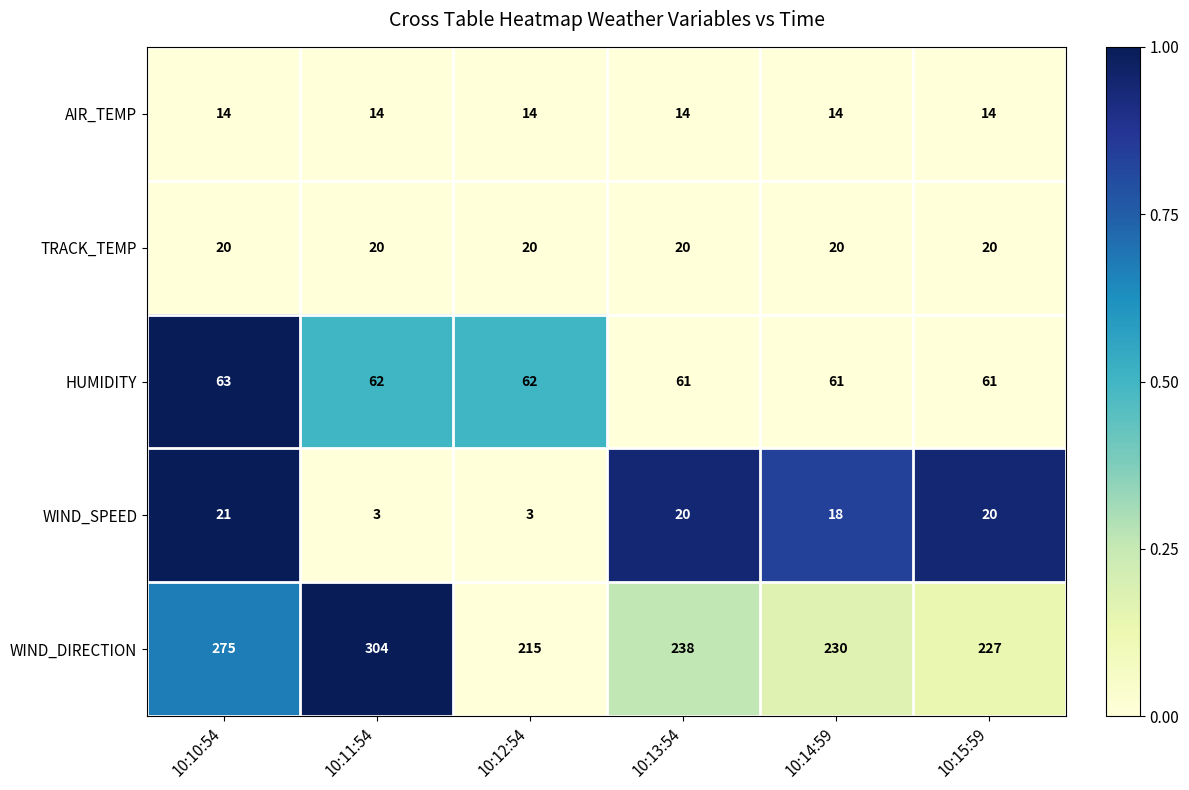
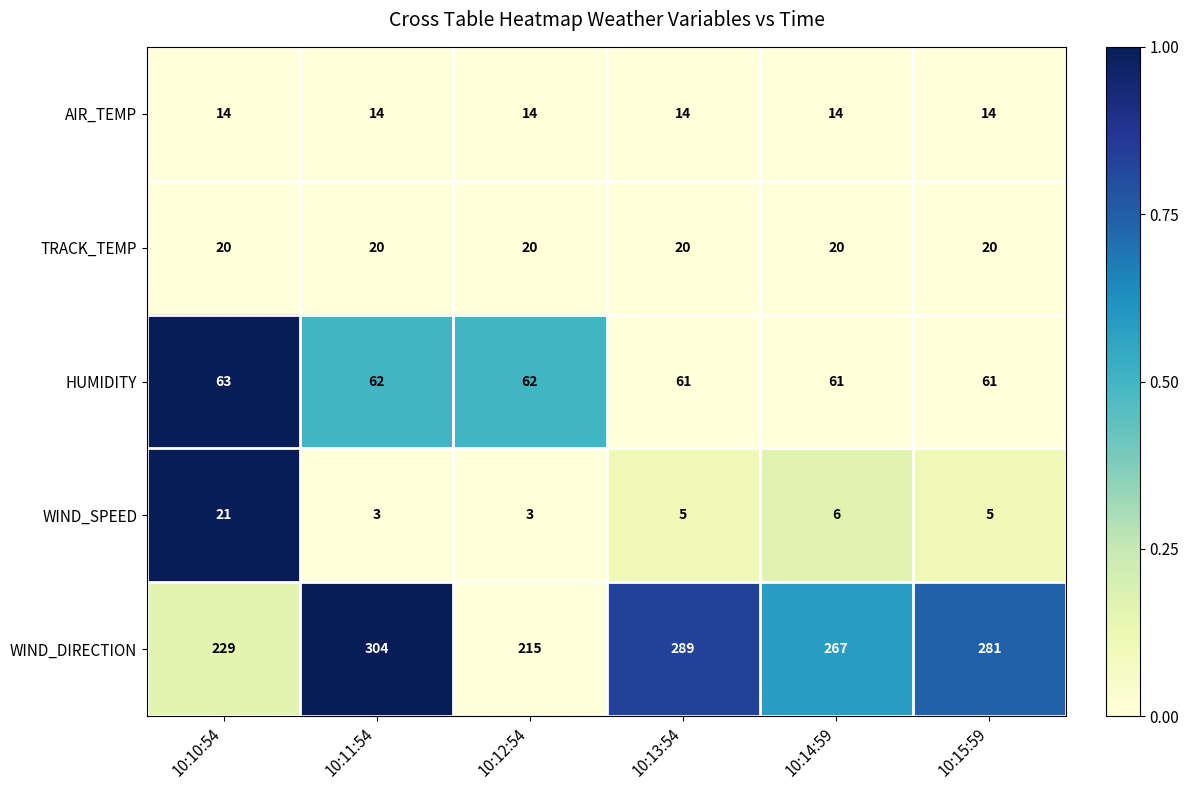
WIND_SPEED, 10:13:54: 20 -> 5
WIND_SPEED, 10:14:59: 18 -> 6
WIND_SPEED, 10:15:59: 20 -> 5
WIND_DIRECTION, 10:10:54: 275 -> 229
WIND_DIRECTION, 10:13:54: 238 -> 289
WIND_DIRECTION, 10:14:59: 230 -> 267
WIND_DIRECTION, 10:15:59: 227 -> 281
